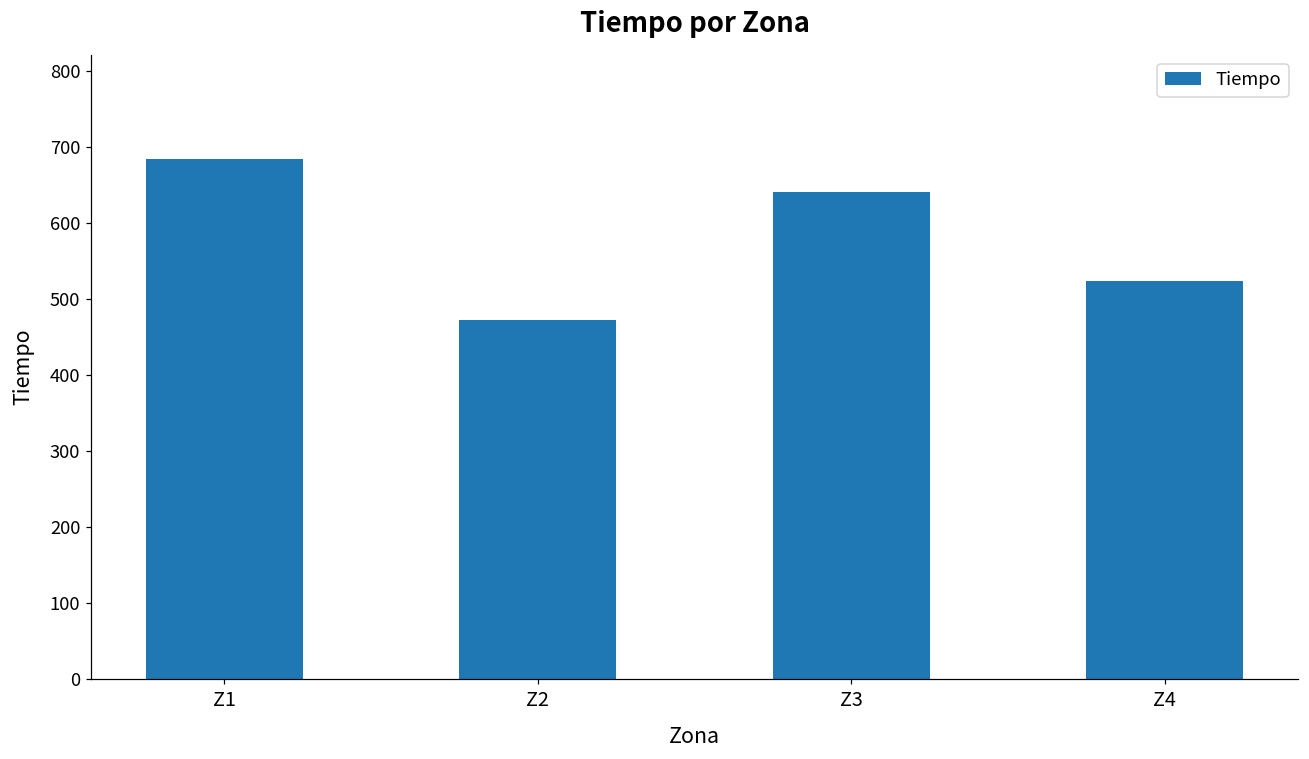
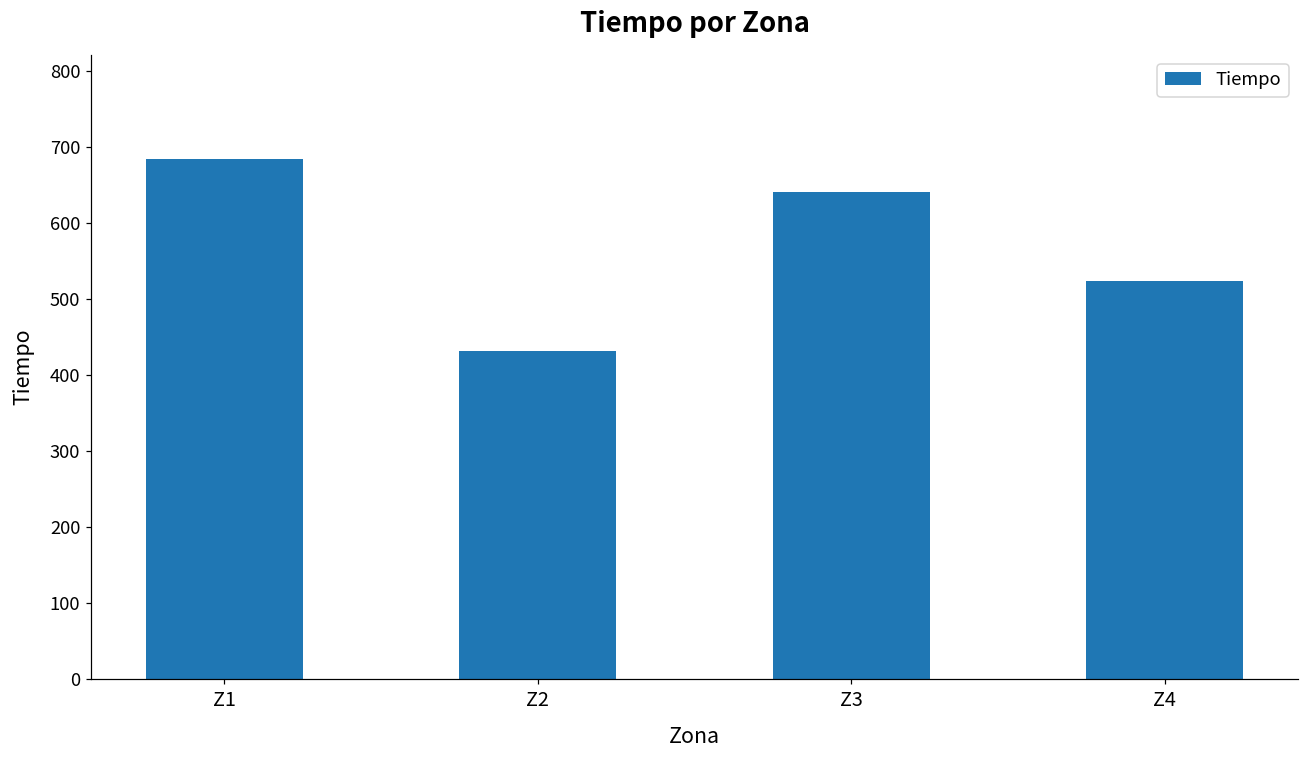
Z2: 470 -> 430
